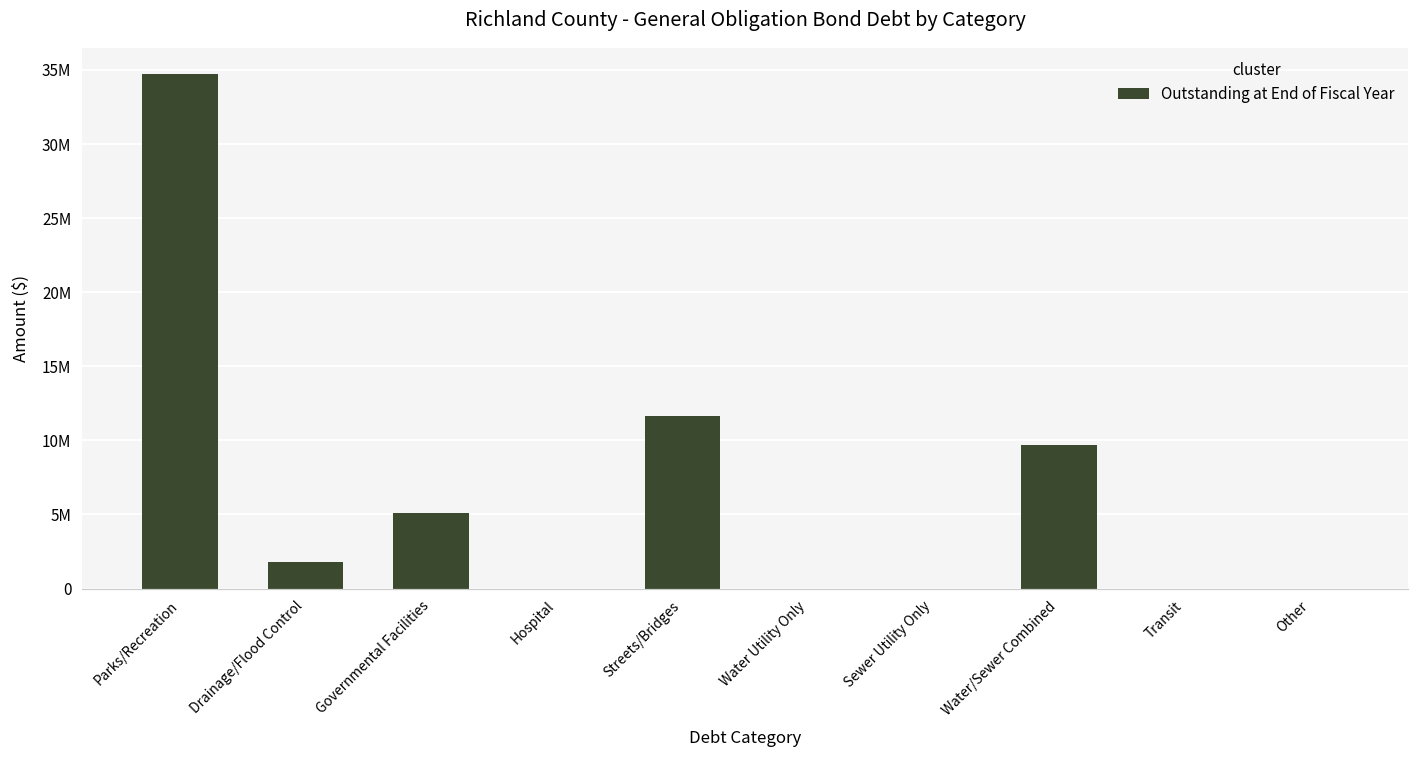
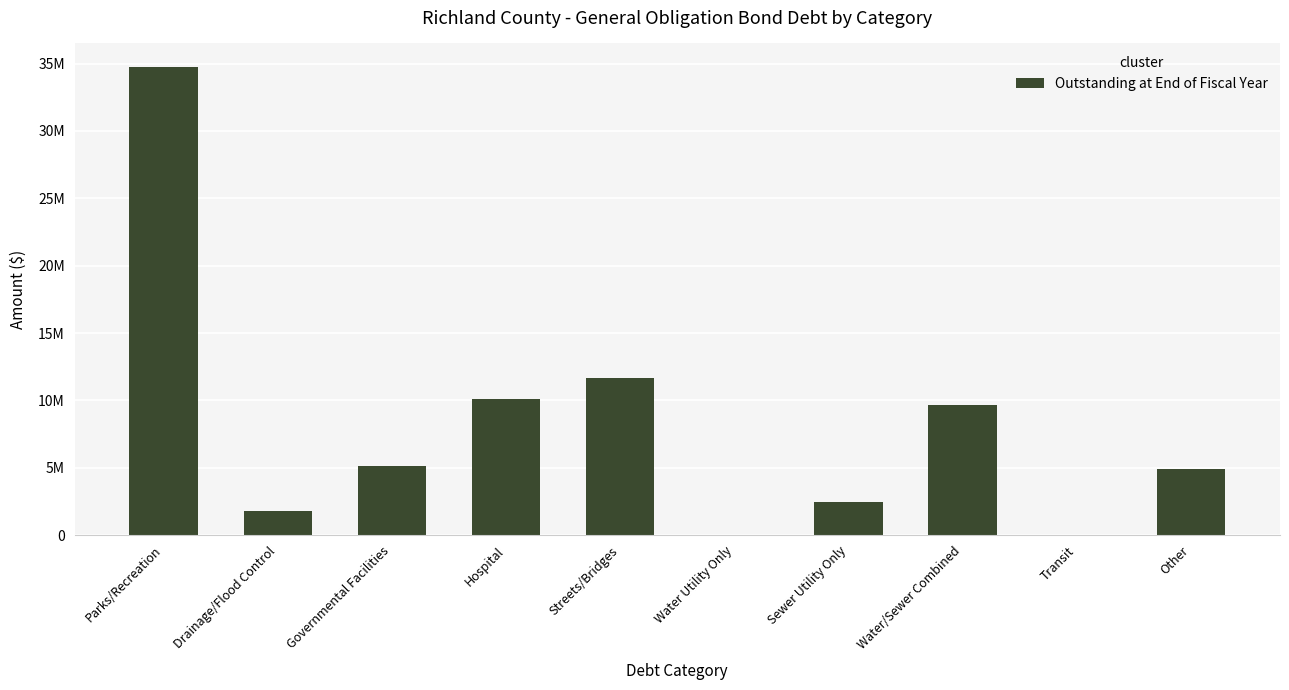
Hospital: 0 -> 10100000
Sewer Utility Only: 0 -> 2500000
Other: 0 -> 4900000
